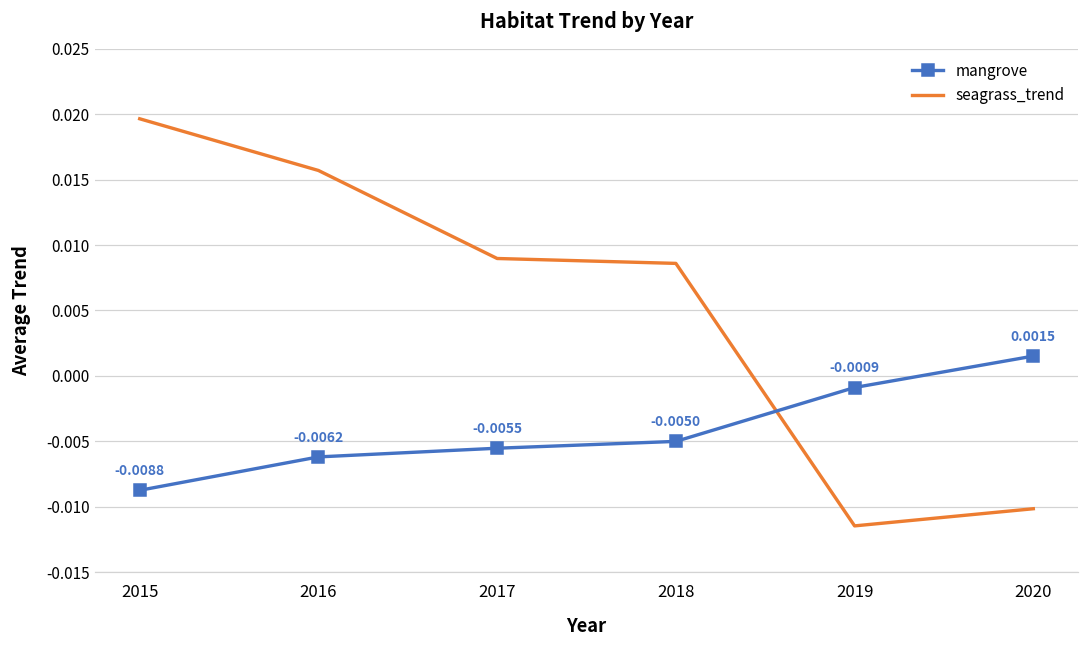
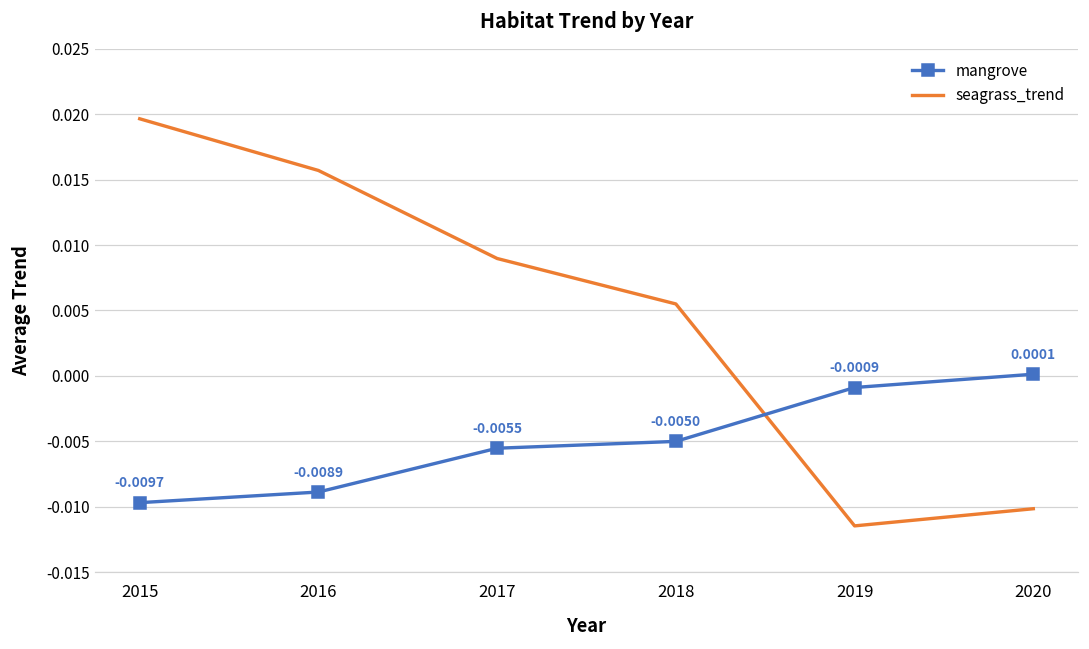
mangrove, 2015: -0.0088 -> -0.0097
mangrove, 2016: -0.0062 -> -0.0089
seagrass_trend, 2018: 0.0086 -> 0.0055
mangrove, 2020: 0.0015 -> 0.0001
